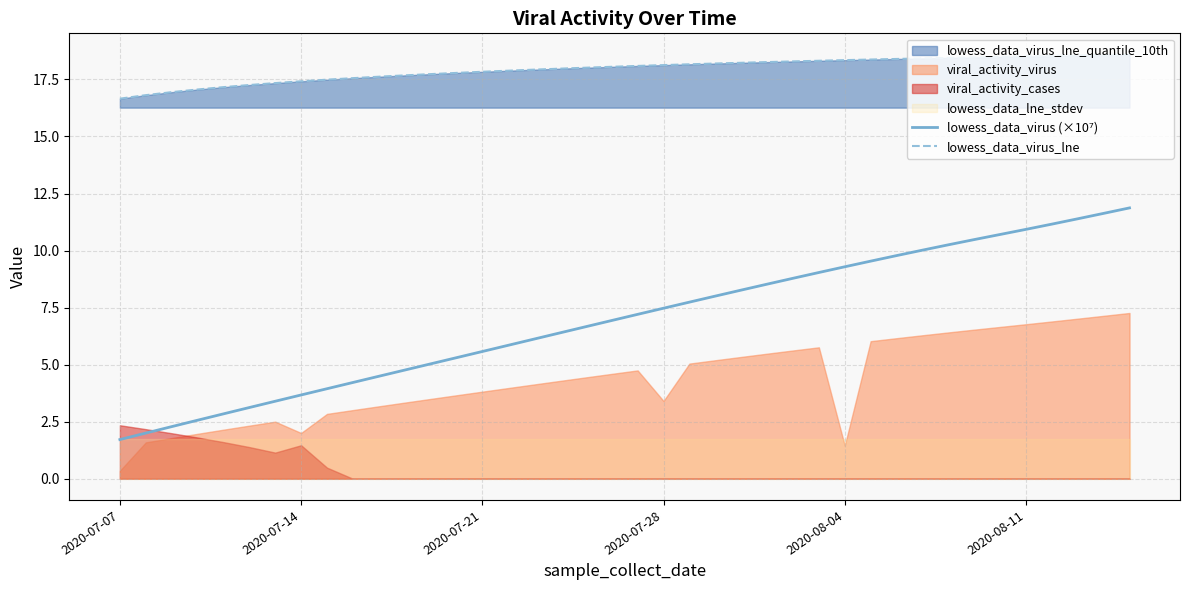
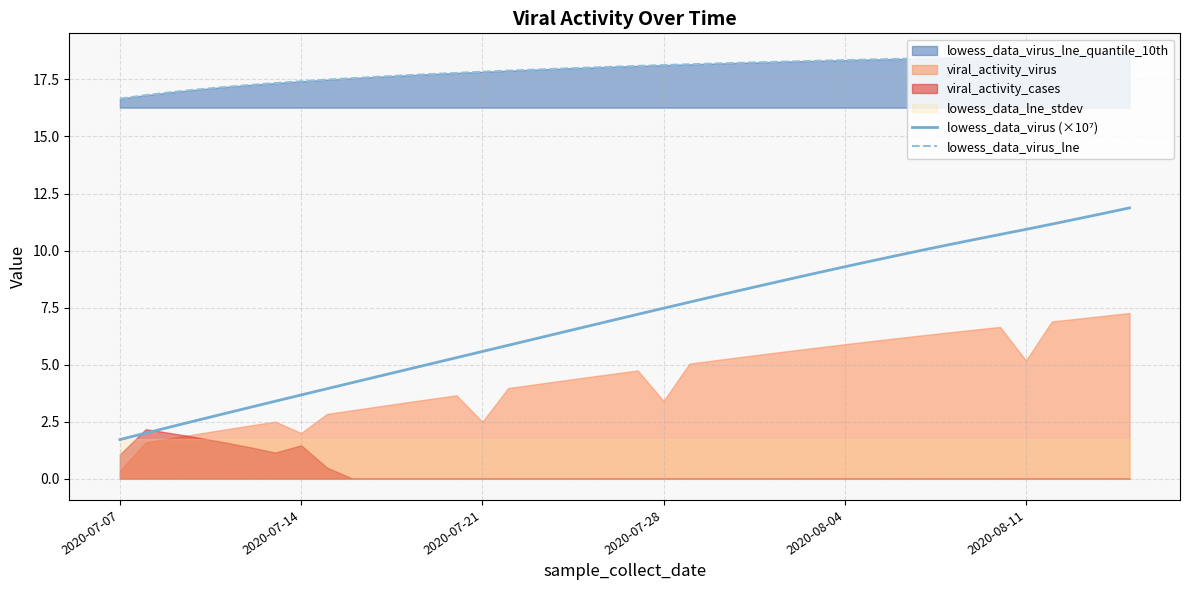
viral_activity_cases, 2020-07-07: 2.3 -> 1.1
viral_activity_virus, 2020-07-21: 3.8 -> 2.5
viral_activity_virus, 2020-08-04: 1.4 -> 5.9
viral_activity_virus, 2020-08-11: 6.8 -> 5.2
